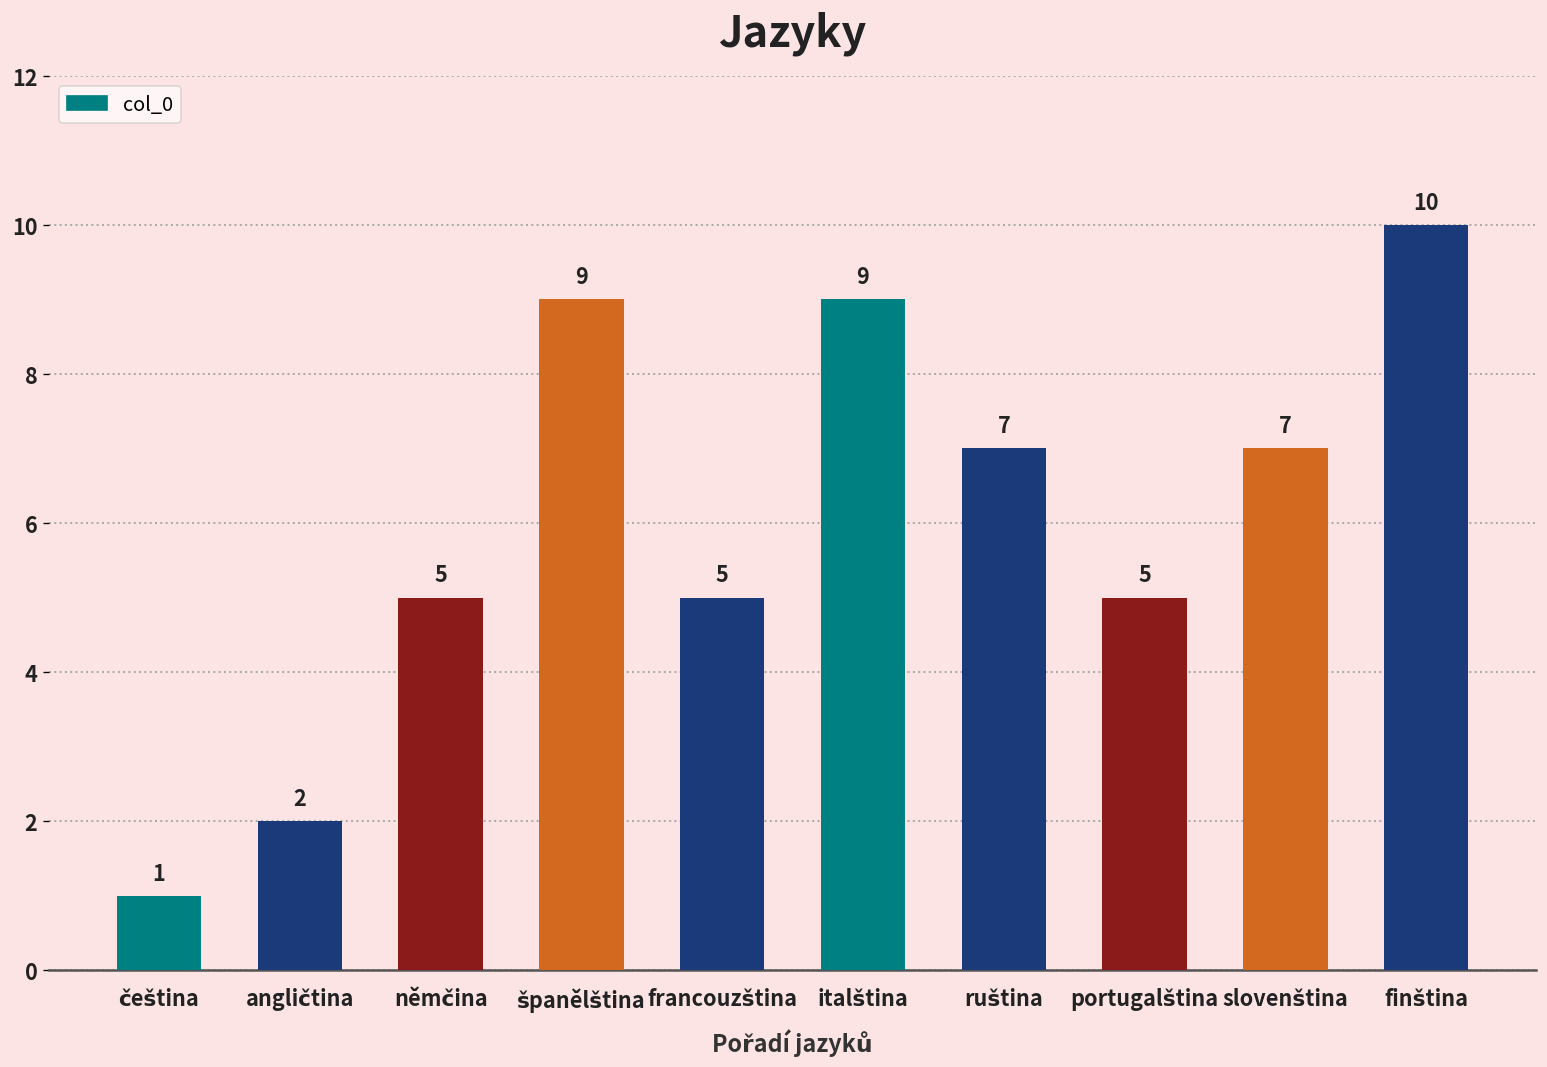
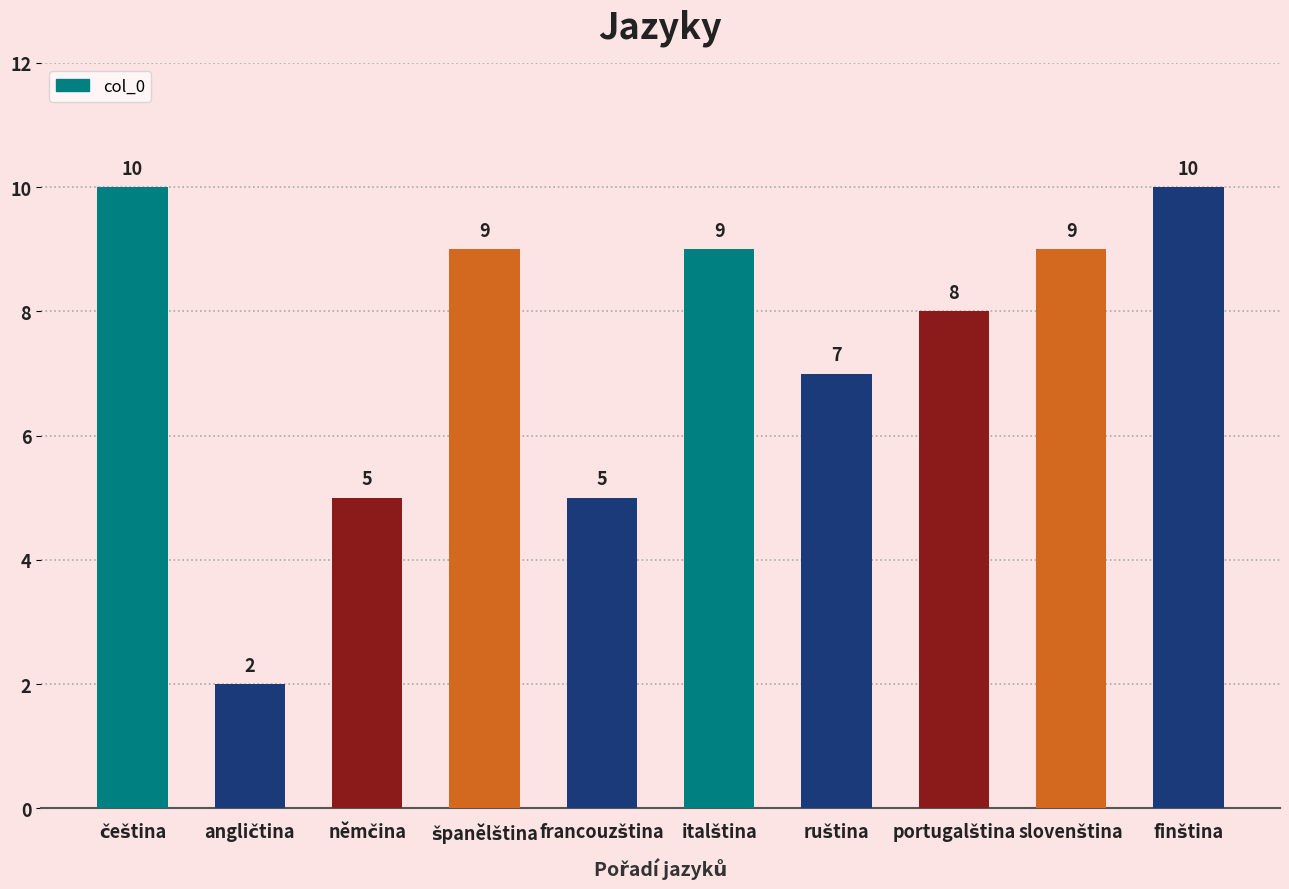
čeština: 1 -> 10
portugalština: 5 -> 8
slovenština: 7 -> 9
